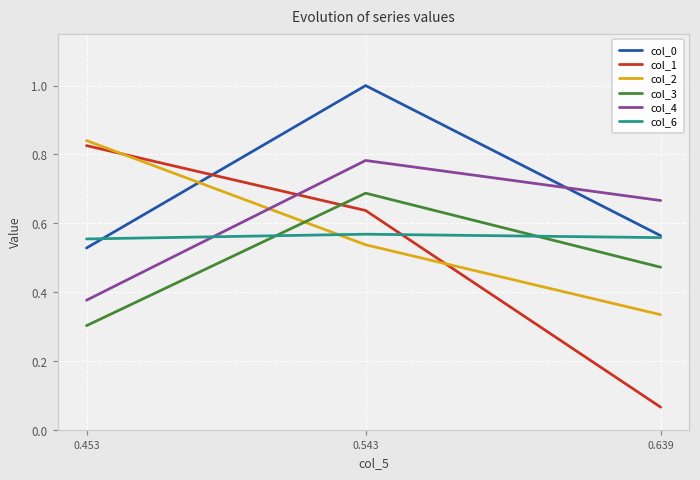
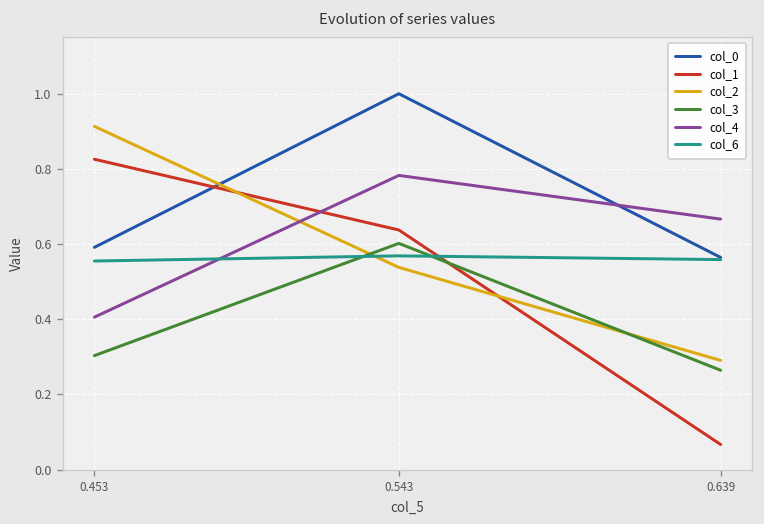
col_0, 0.453: 0.53 -> 0.59
col_2, 0.453: 0.84 -> 0.91
col_4, 0.453: 0.38 -> 0.41
col_3, 0.543: 0.69 -> 0.60
col_2, 0.639: 0.34 -> 0.29
col_3, 0.639: 0.47 -> 0.26
